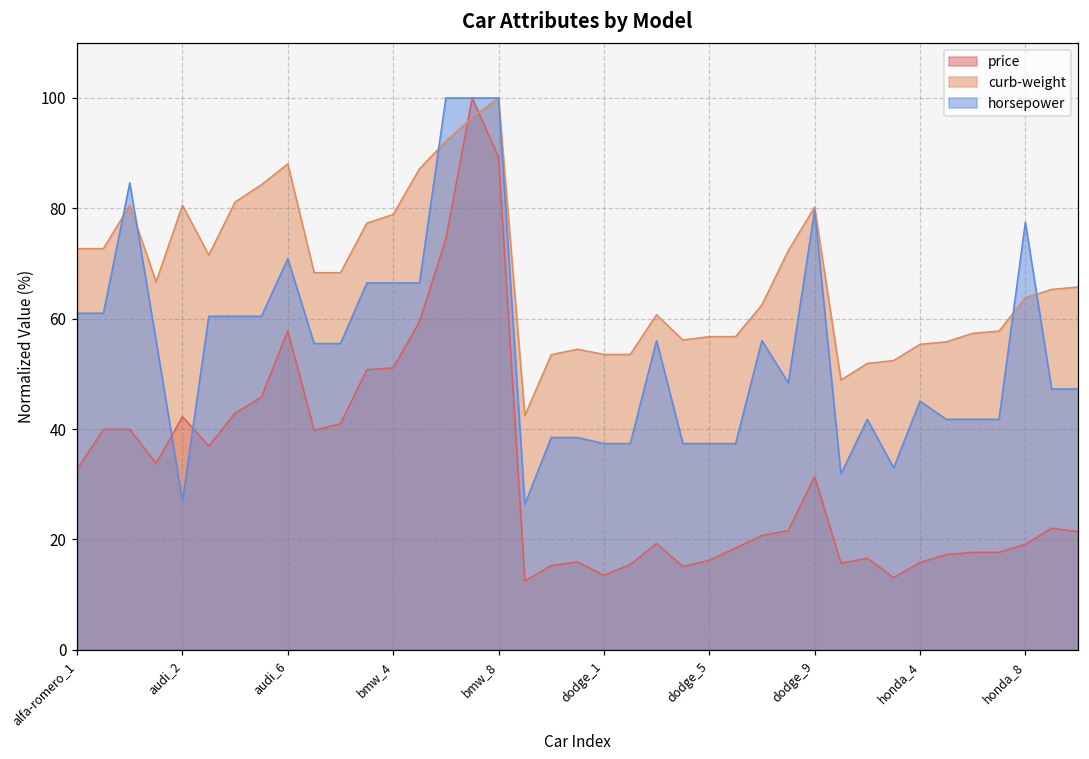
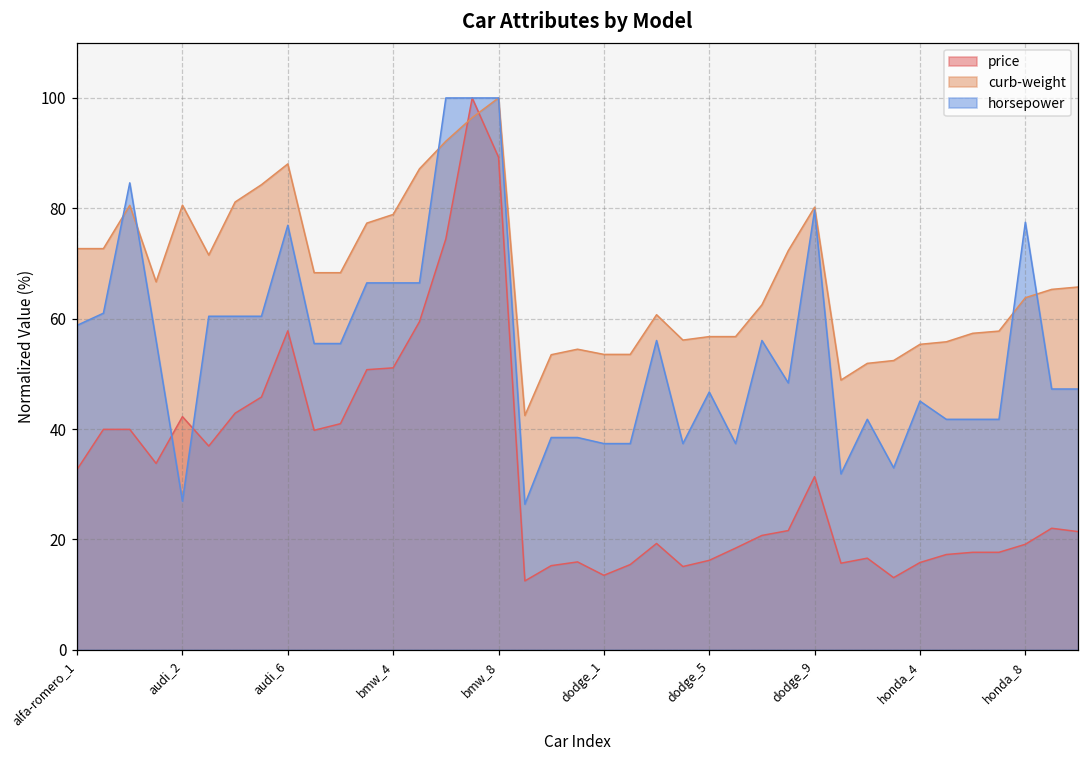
horsepower, alfa-romero_1: 61 -> 59
horsepower, audi_6: 71 -> 77
horsepower, dodge_5: 37 -> 47
